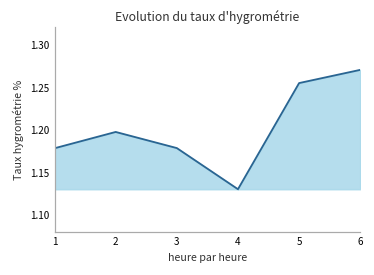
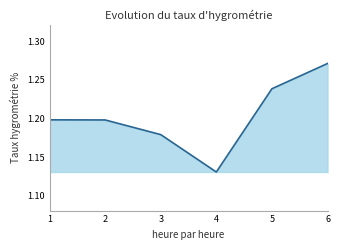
1: 1.18 -> 1.20
5: 1.26 -> 1.24
